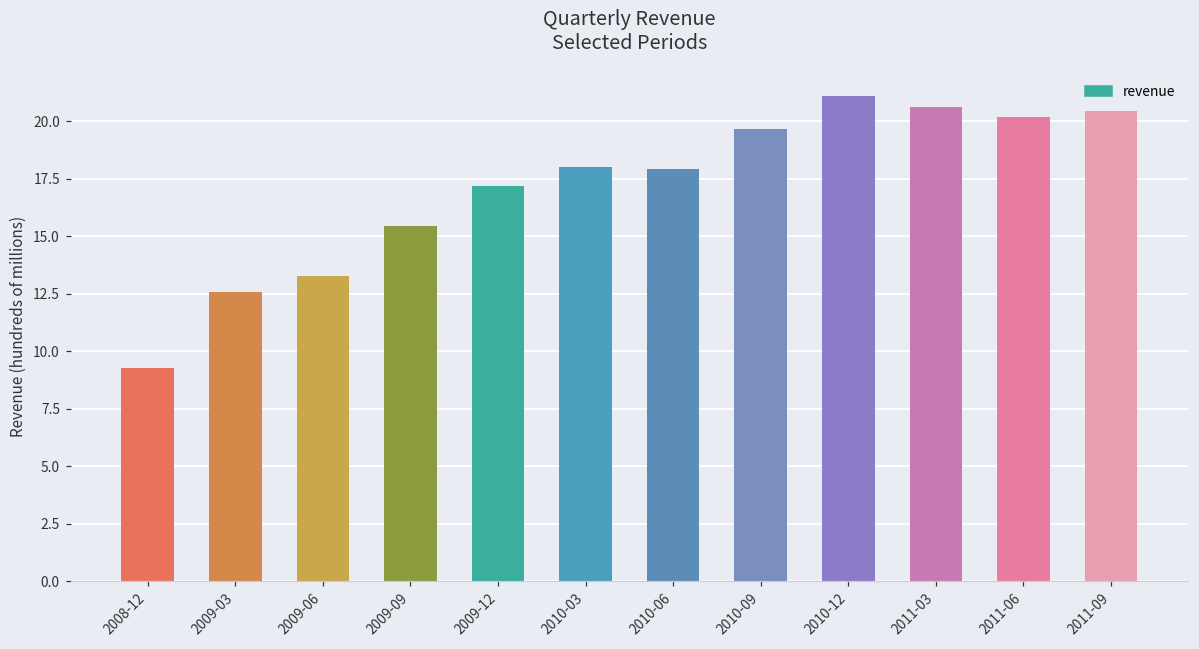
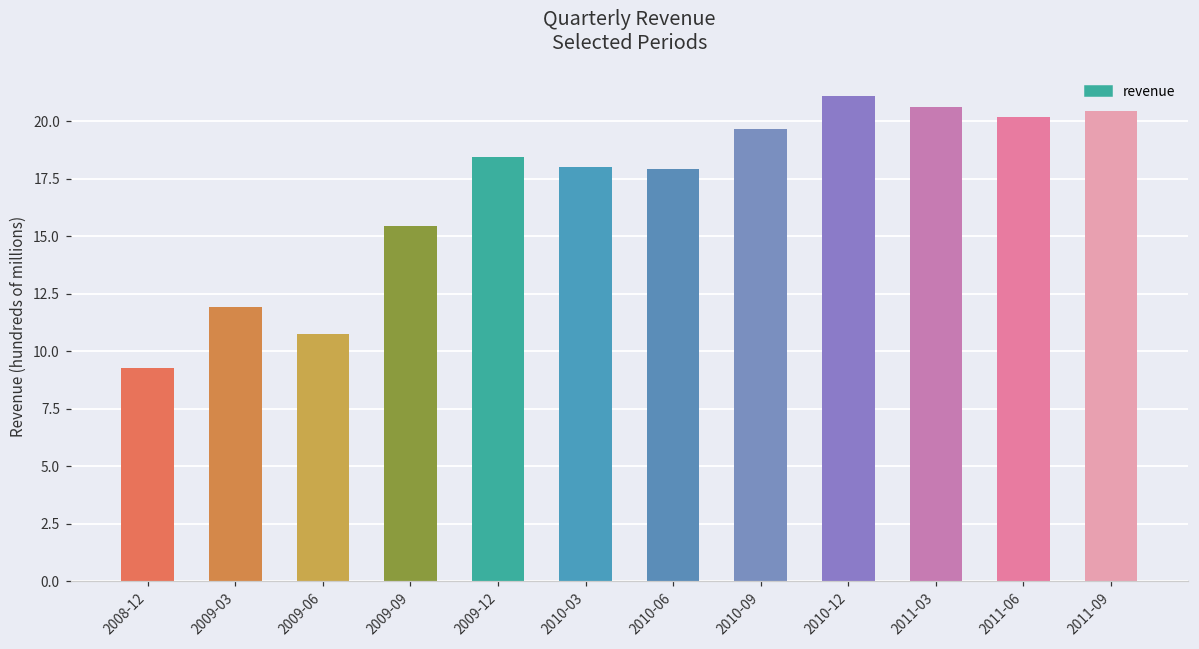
2009-03: 12.6 -> 11.9
2009-06: 13.3 -> 10.7
2009-12: 17.2 -> 18.4
